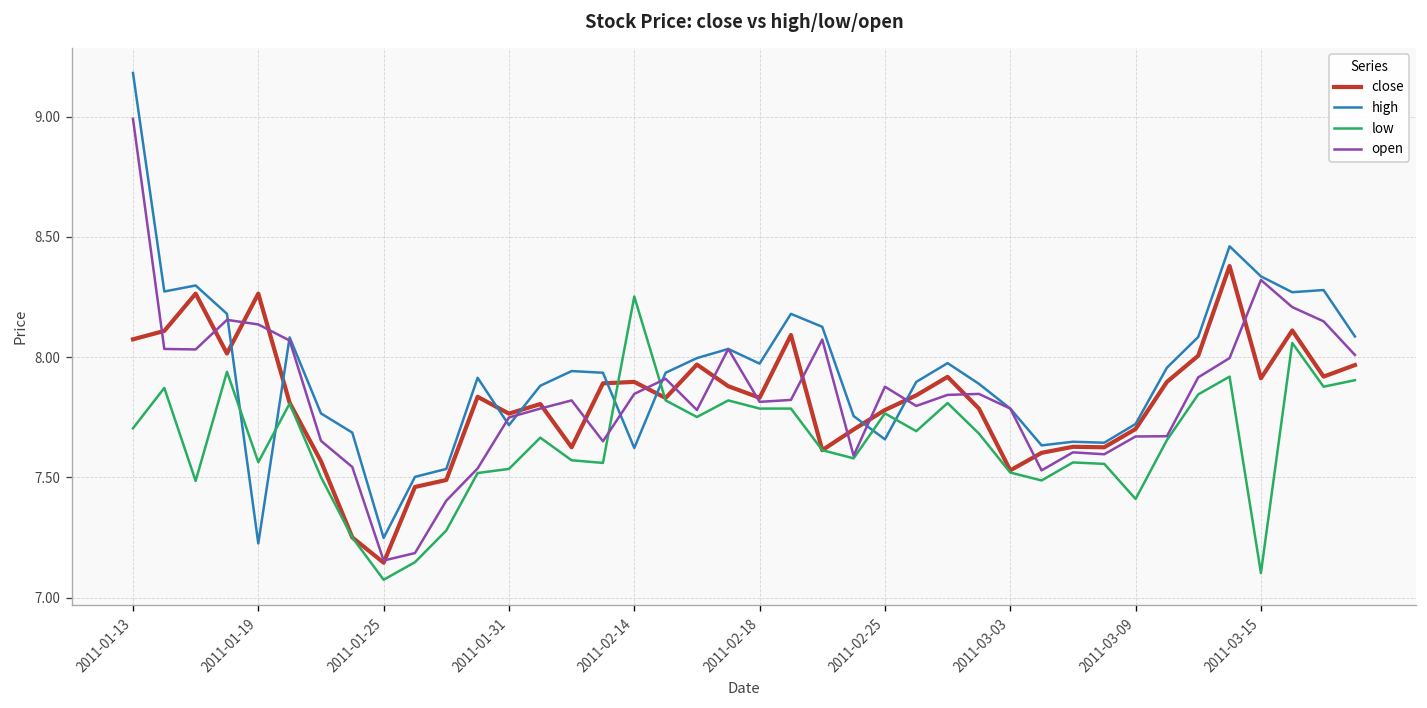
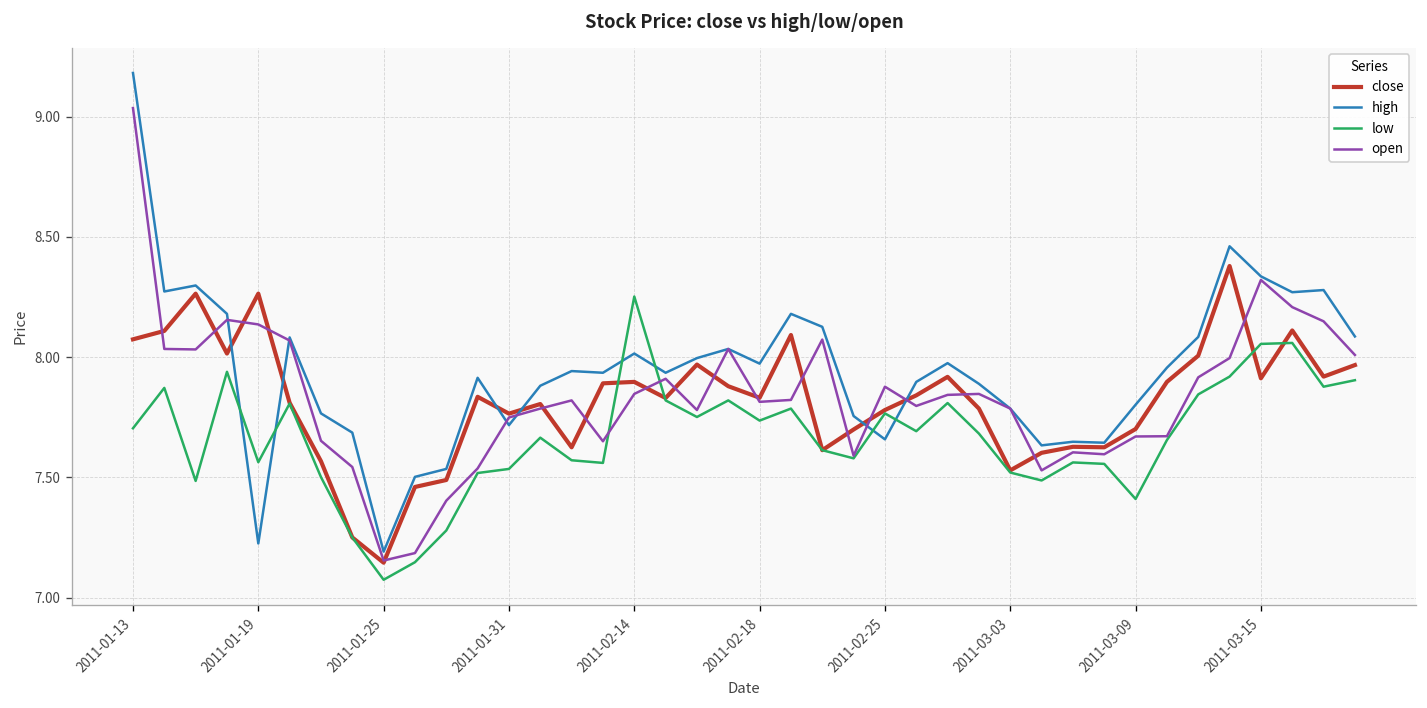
open, 2011-01-13: 8.99 -> 9.04
high, 2011-01-25: 7.25 -> 7.19
high, 2011-02-14: 7.62 -> 8.02
low, 2011-02-18: 7.79 -> 7.74
high, 2011-03-09: 7.72 -> 7.80
low, 2011-03-15: 7.10 -> 8.06
